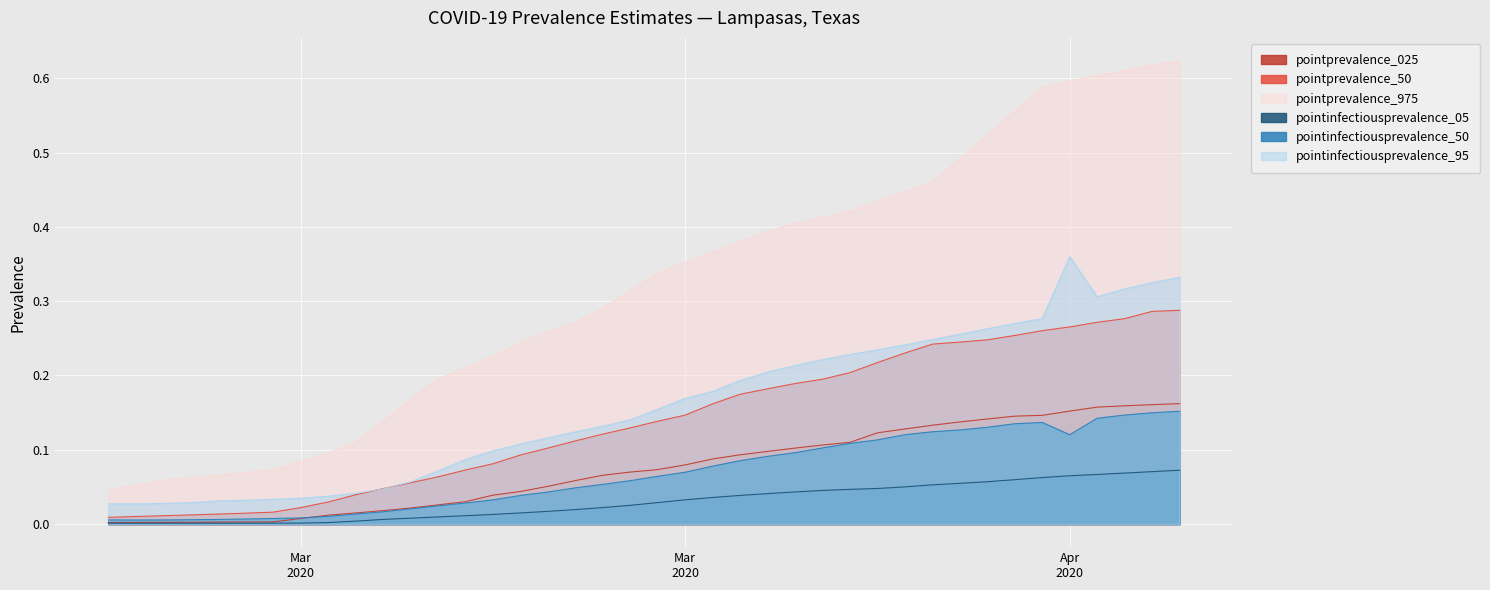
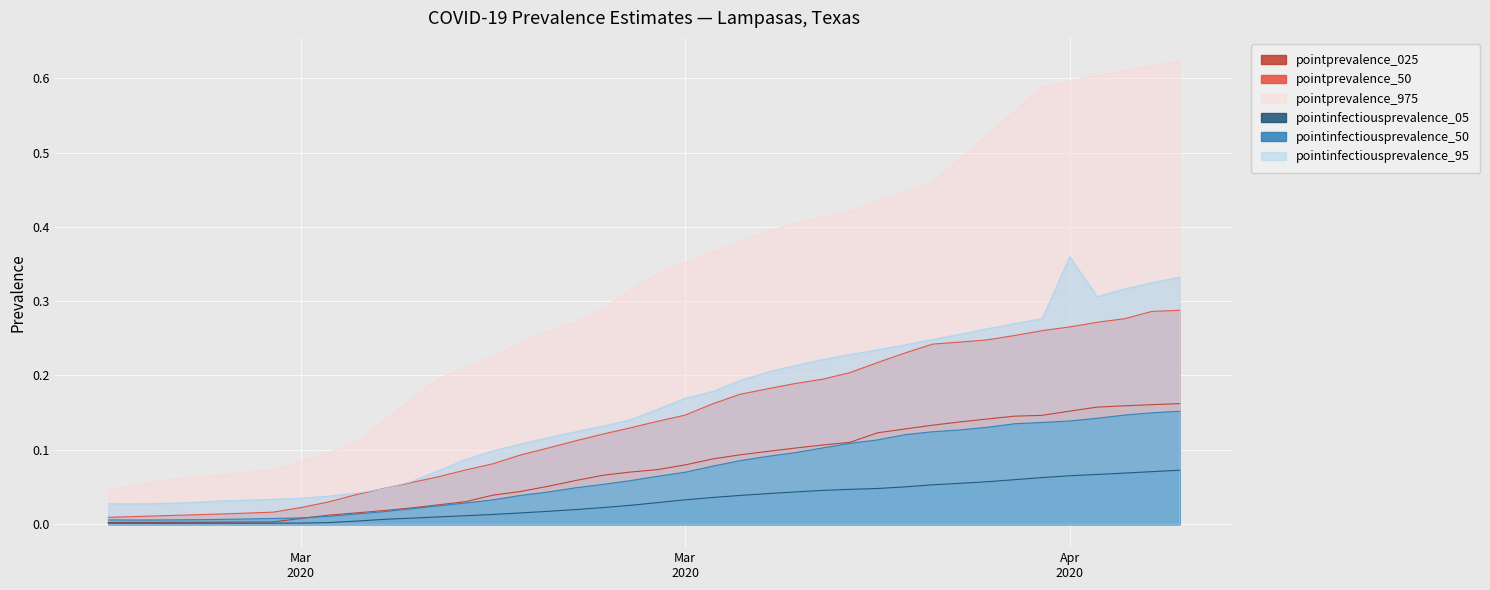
pointinfectiousprevalence_50, Apr 2020: 0.12 -> 0.14
